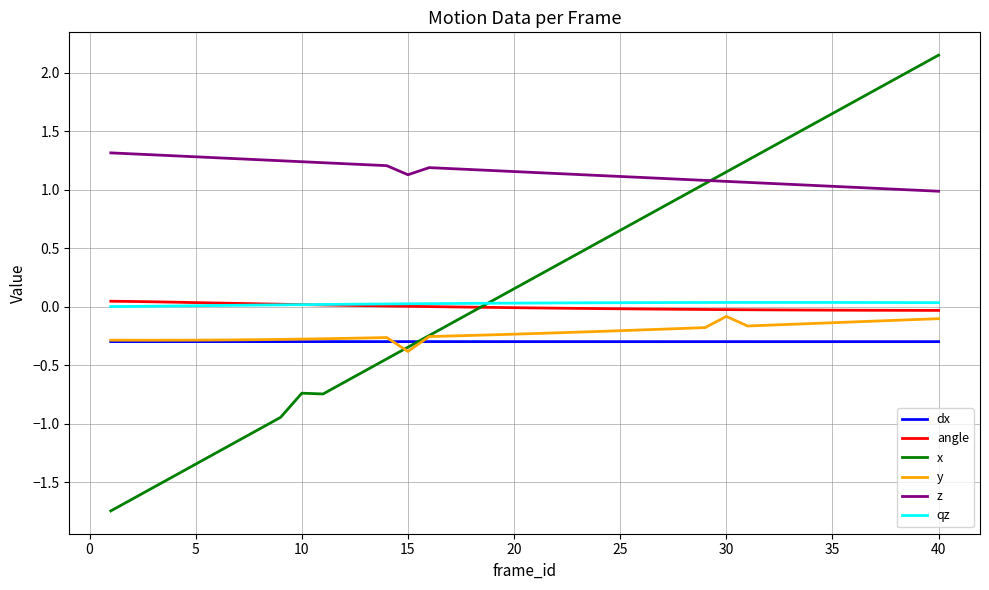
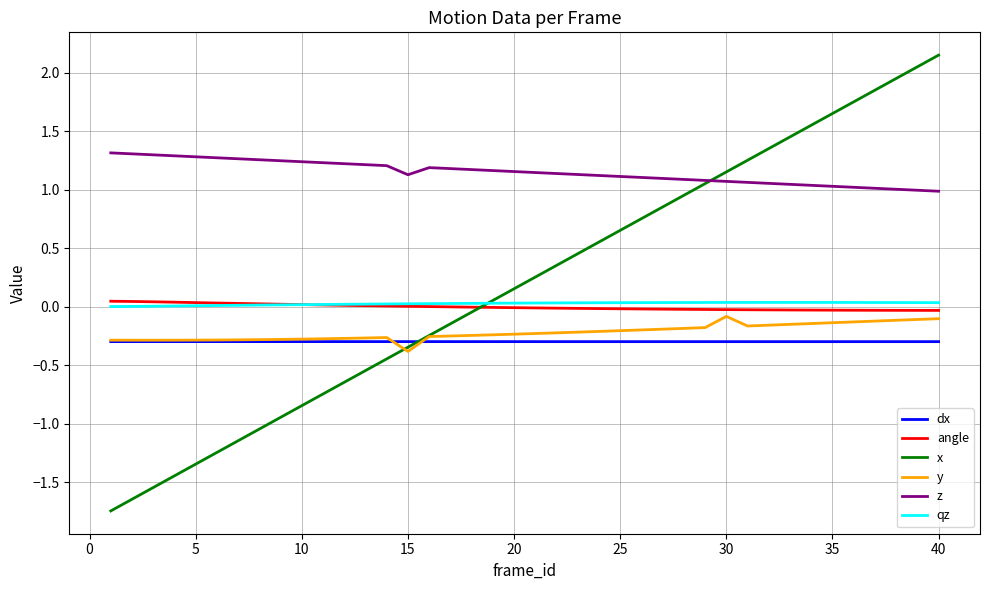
x, 10: -0.74 -> -0.85
